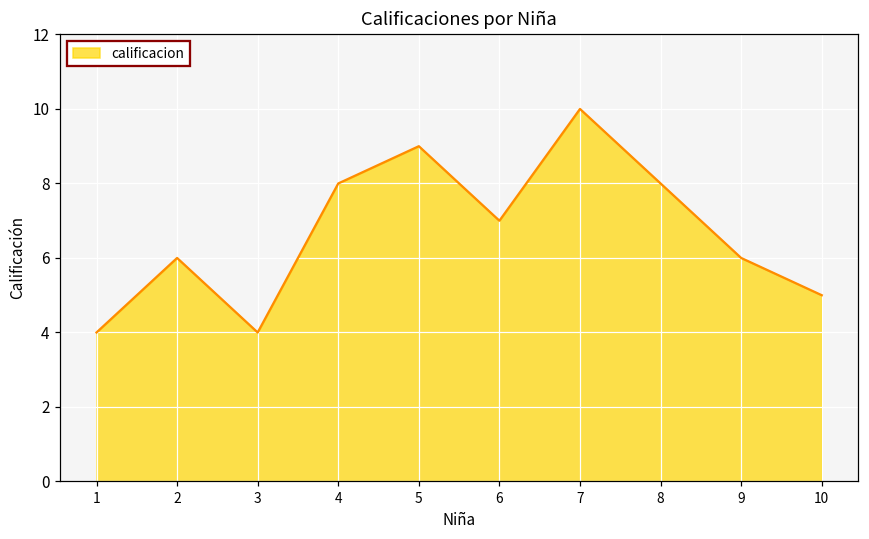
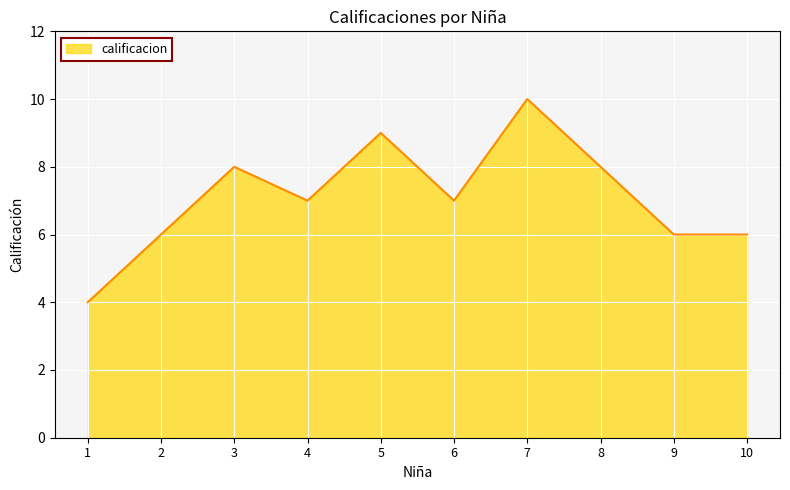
3: 4 -> 8
4: 8 -> 7
10: 5 -> 6
